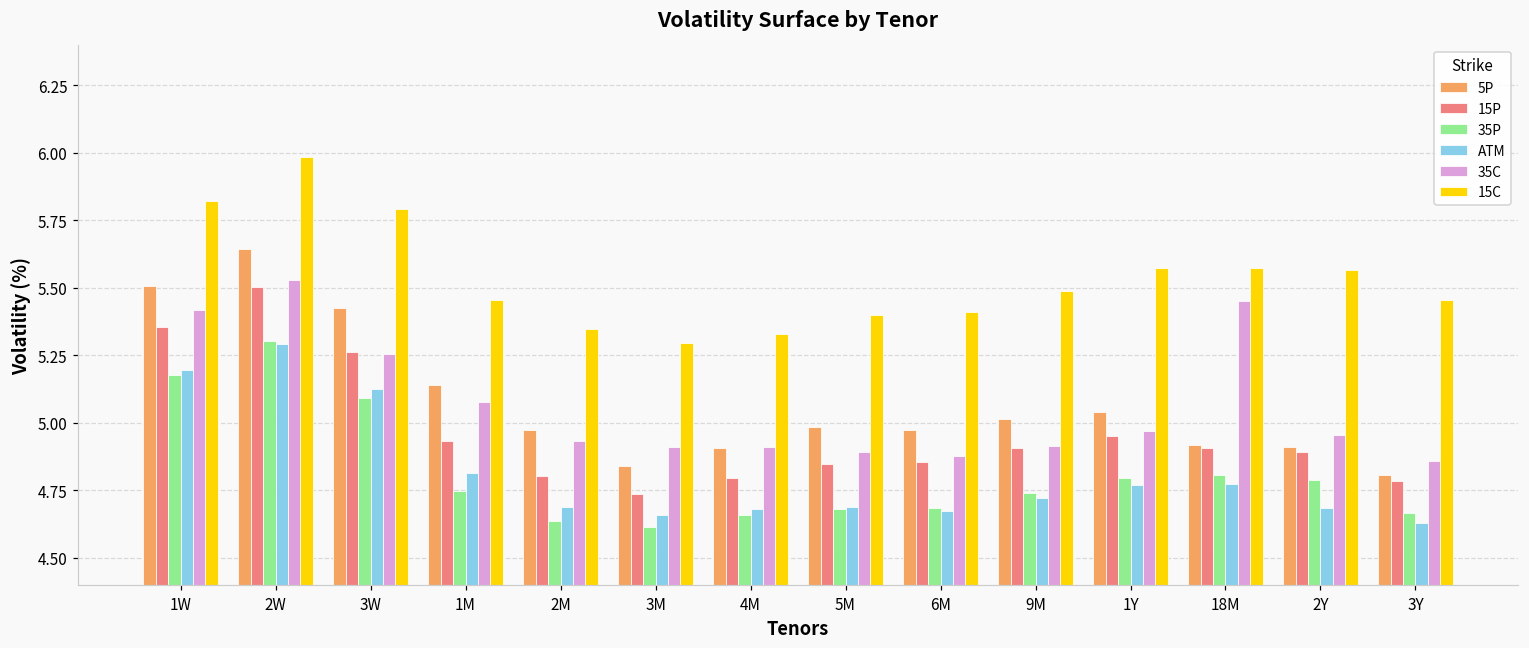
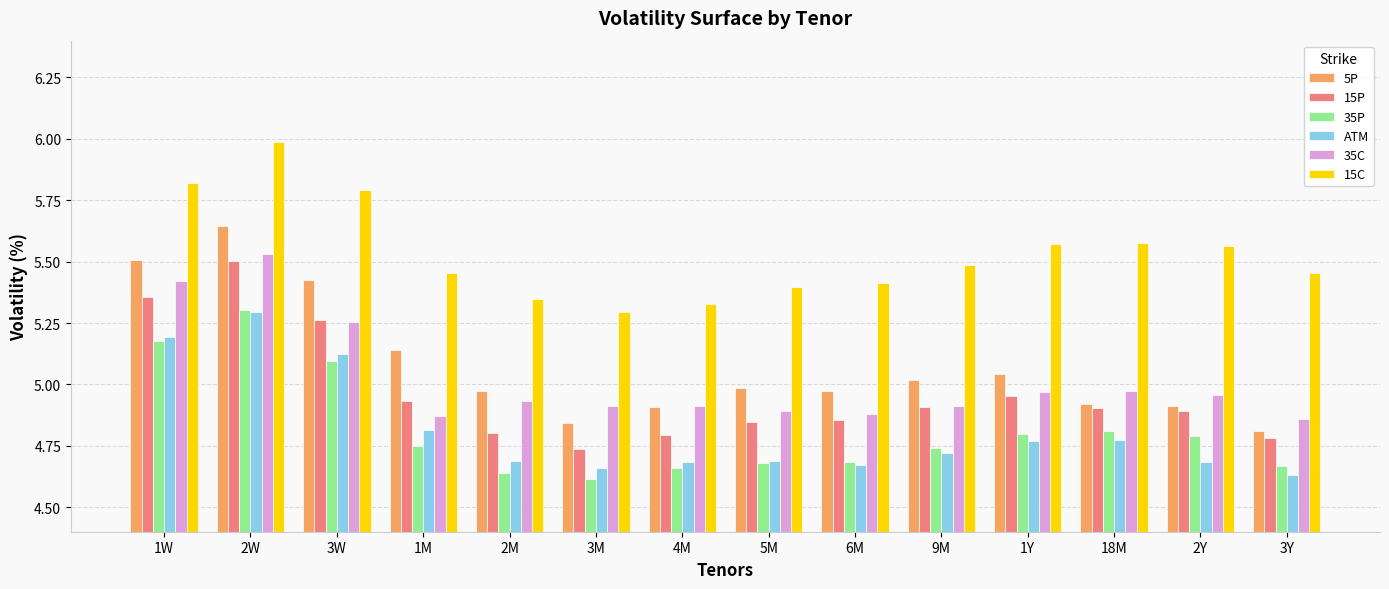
35C, 1M: 5.08 -> 4.87
35C, 18M: 5.45 -> 4.97
